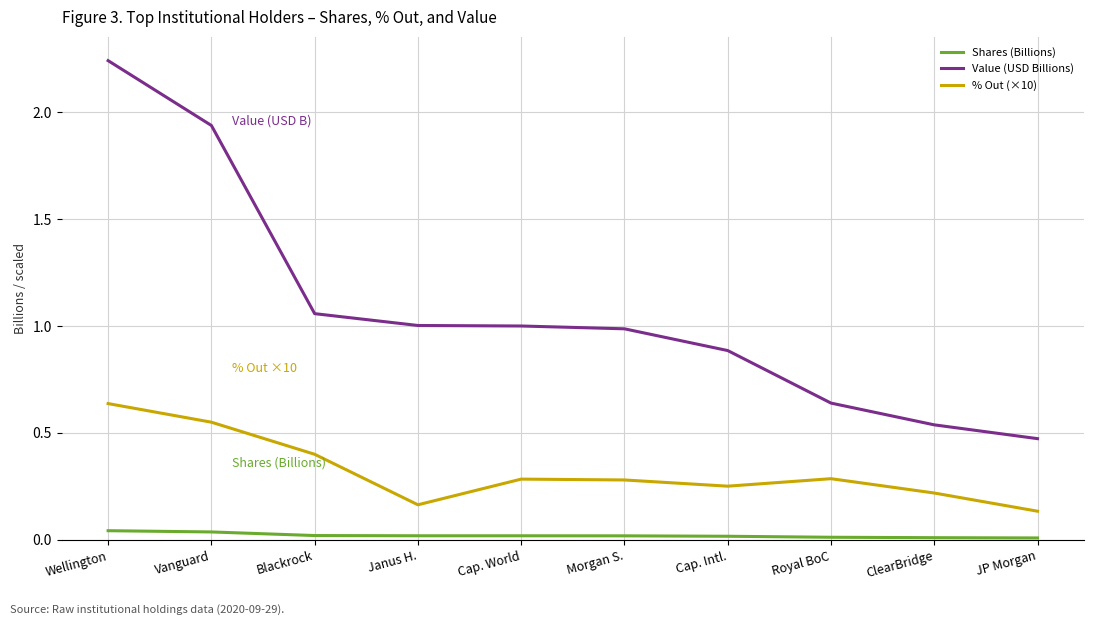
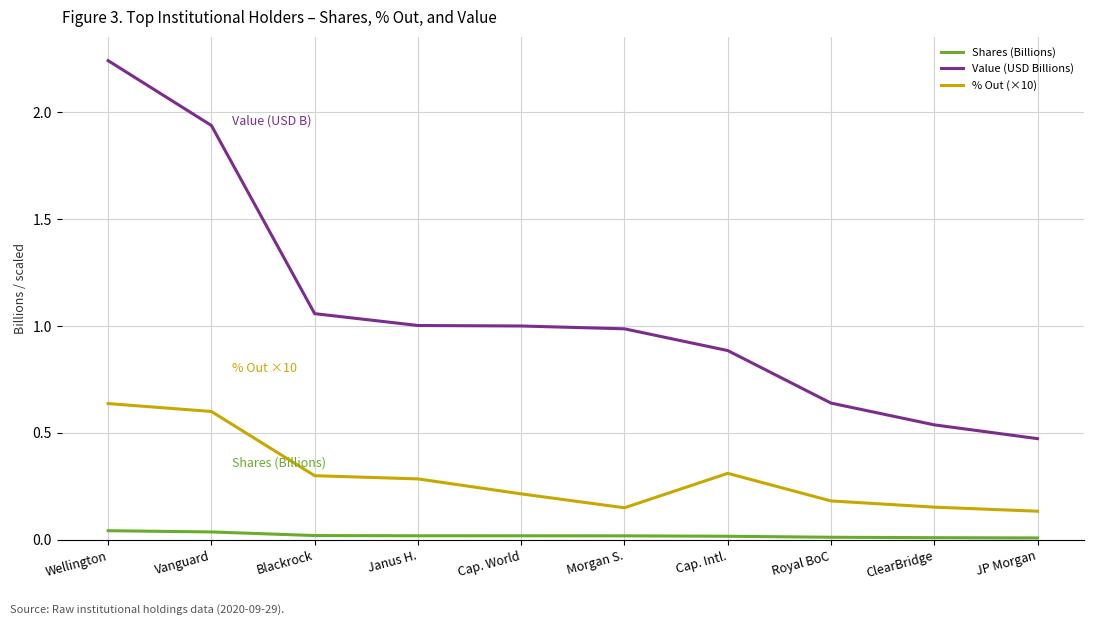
% Out (×10), Vanguard: 0.55 -> 0.60
% Out (×10), Blackrock: 0.40 -> 0.30
% Out (×10), Janus H.: 0.16 -> 0.29
% Out (×10), Cap. World: 0.28 -> 0.21
% Out (×10), Morgan S.: 0.28 -> 0.15
% Out (×10), Cap. Intl.: 0.25 -> 0.31
% Out (×10), Royal BoC: 0.29 -> 0.18
% Out (×10), ClearBridge: 0.22 -> 0.15
